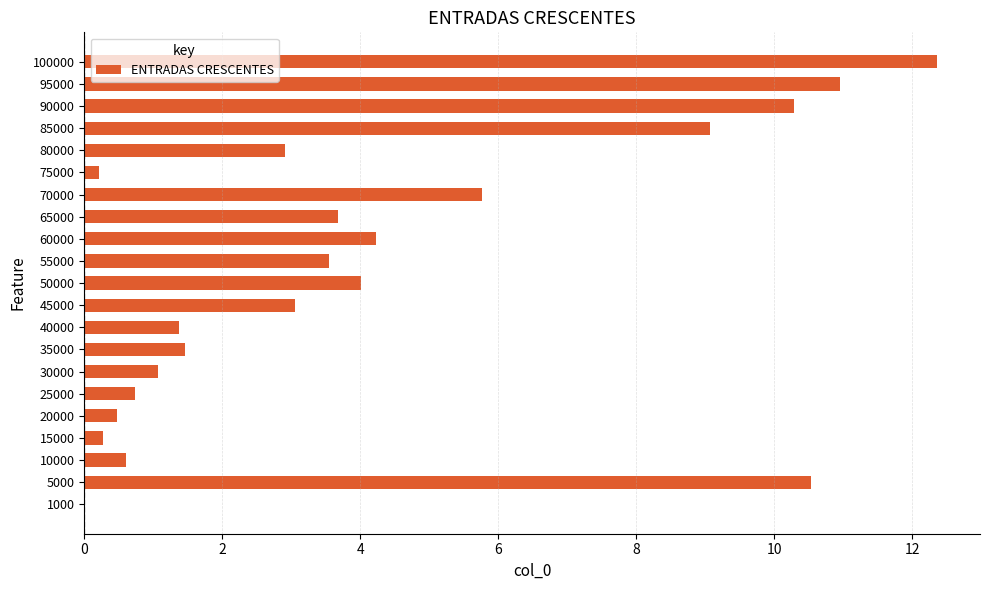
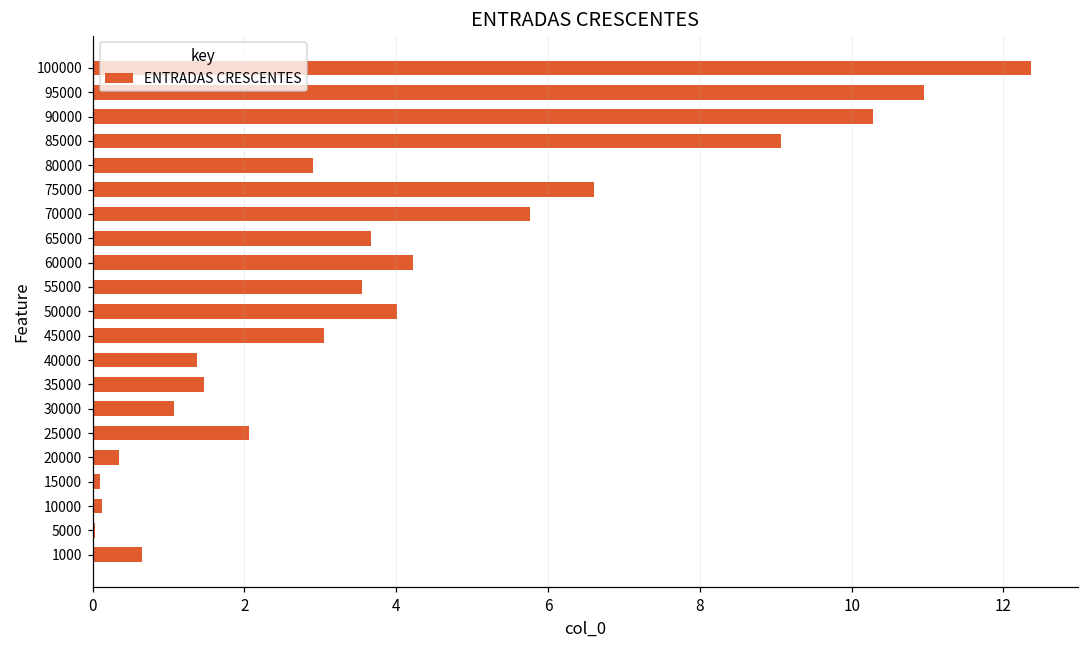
75000: 0.2 -> 6.6
25000: 0.7 -> 2.1
20000: 0.5 -> 0.4
15000: 0.3 -> 0.1
10000: 0.6 -> 0.1
5000: 10.5 -> 0.0
1000: 0.0 -> 0.6
